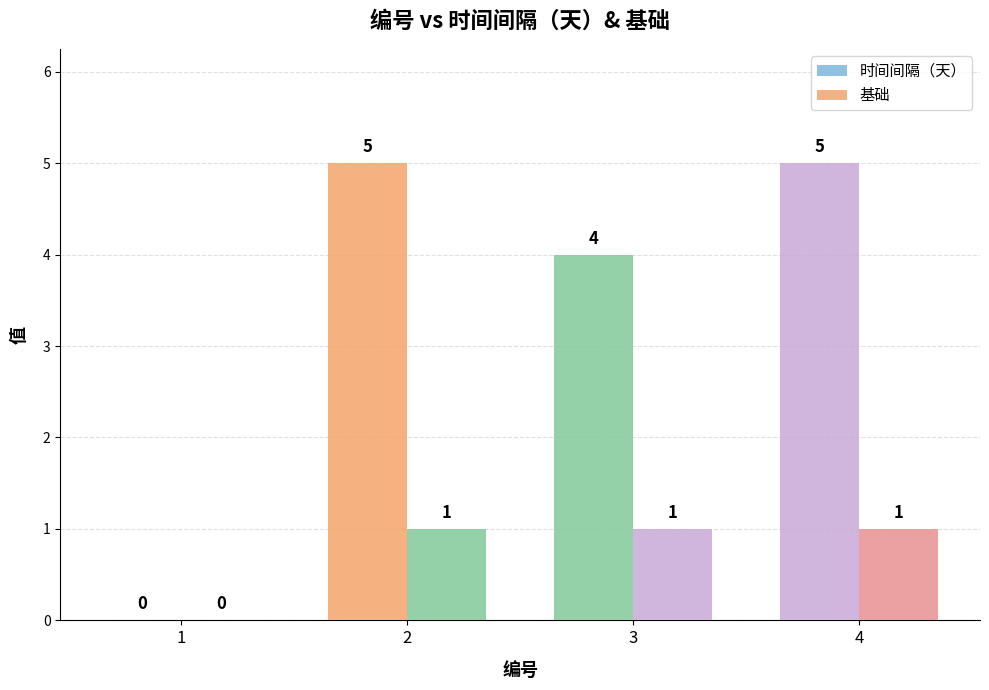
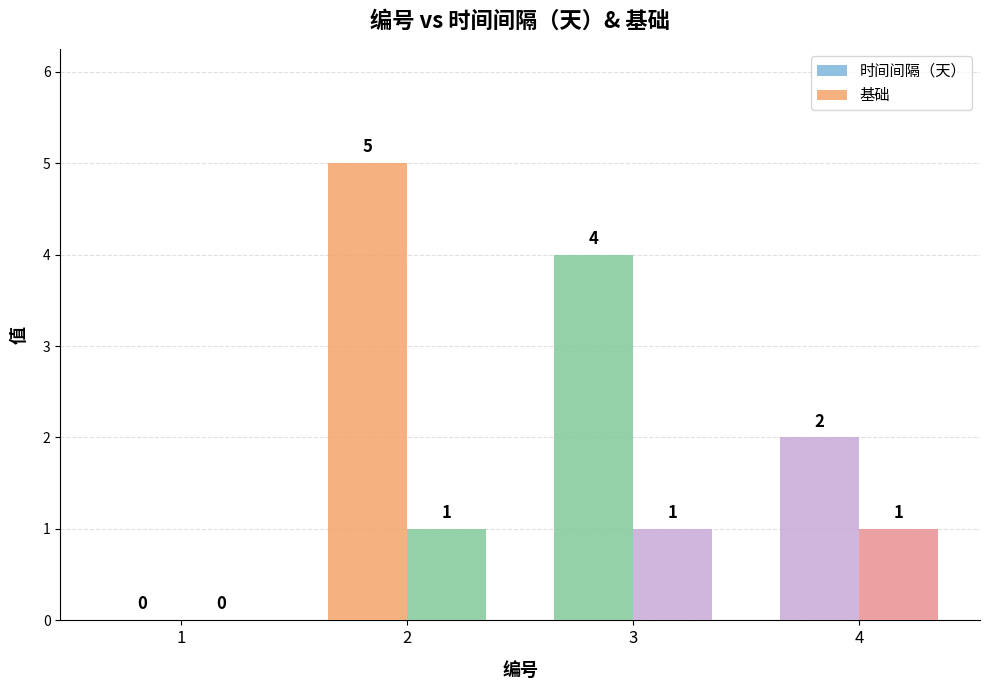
时间间隔（天）, 4: 5 -> 2
